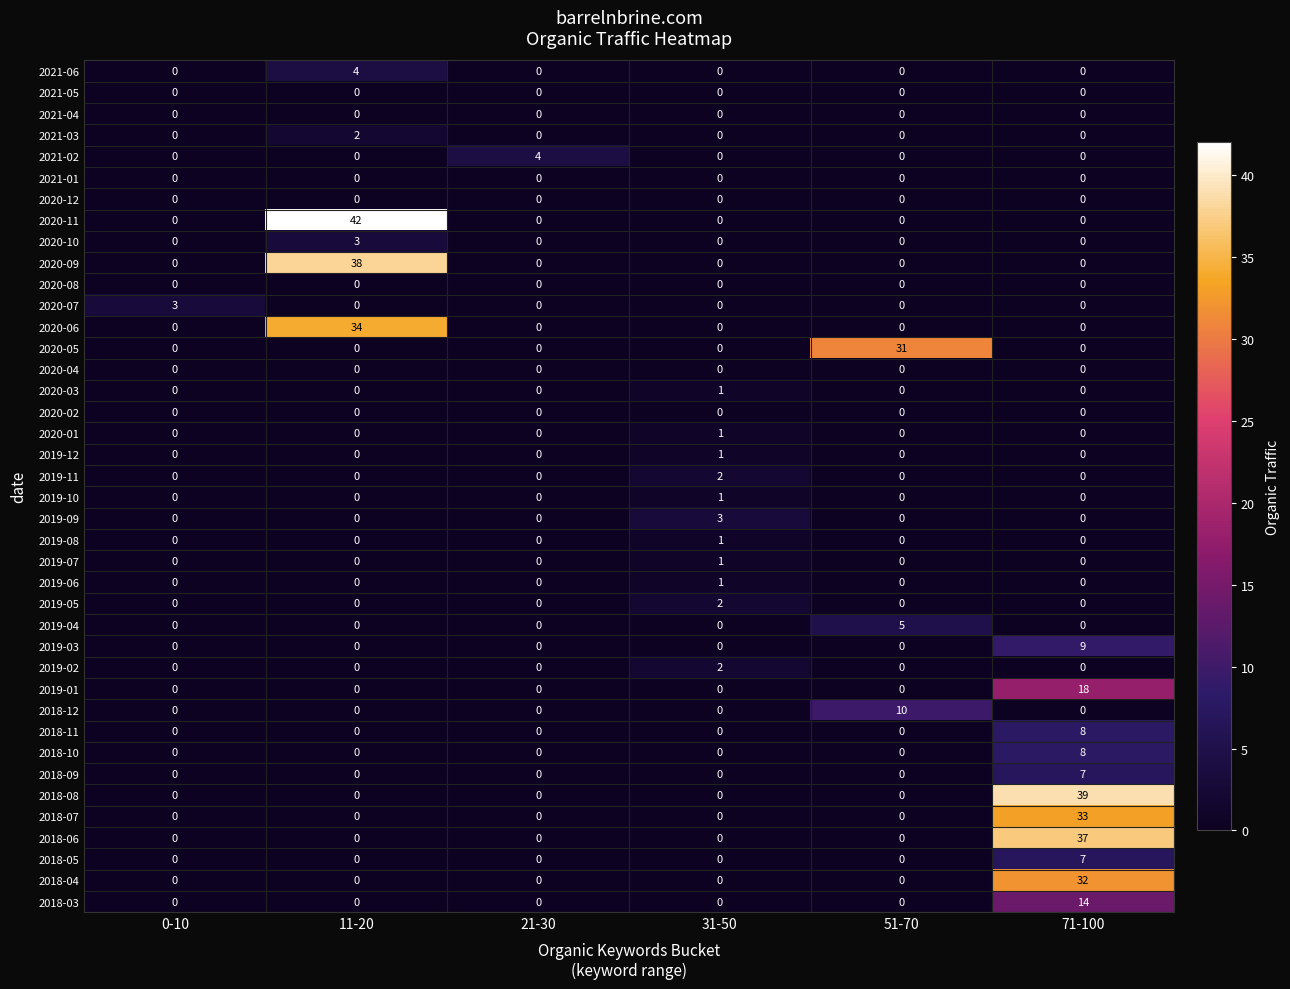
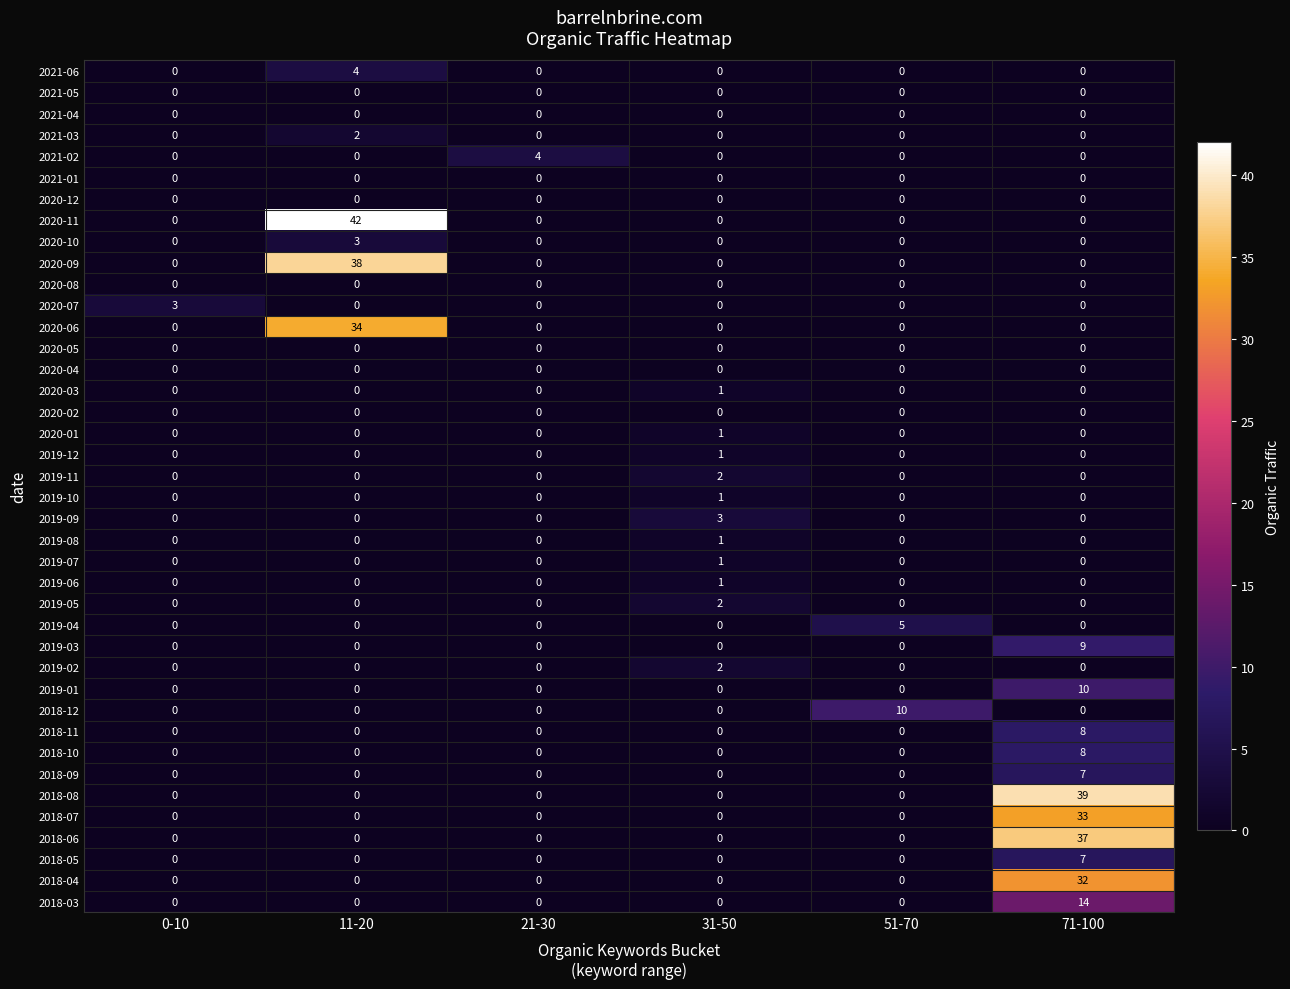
2020-05, 51-70: 31 -> 0
2019-01, 71-100: 18 -> 10
